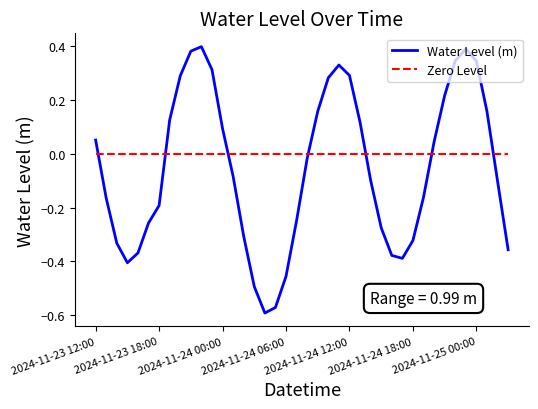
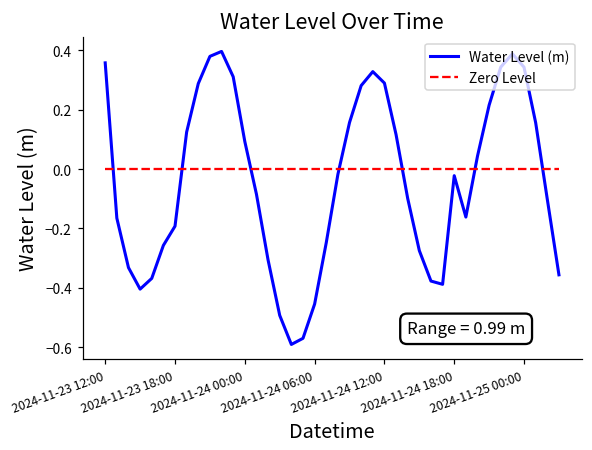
Water Level (m), 2024-11-23 12:00: 0.05 -> 0.36
Water Level (m), 2024-11-24 18:00: -0.32 -> -0.02
